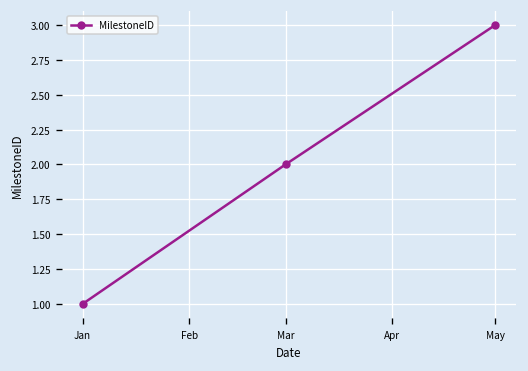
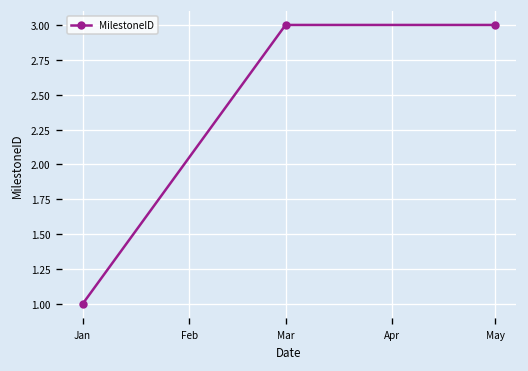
Mar: 2 -> 3
